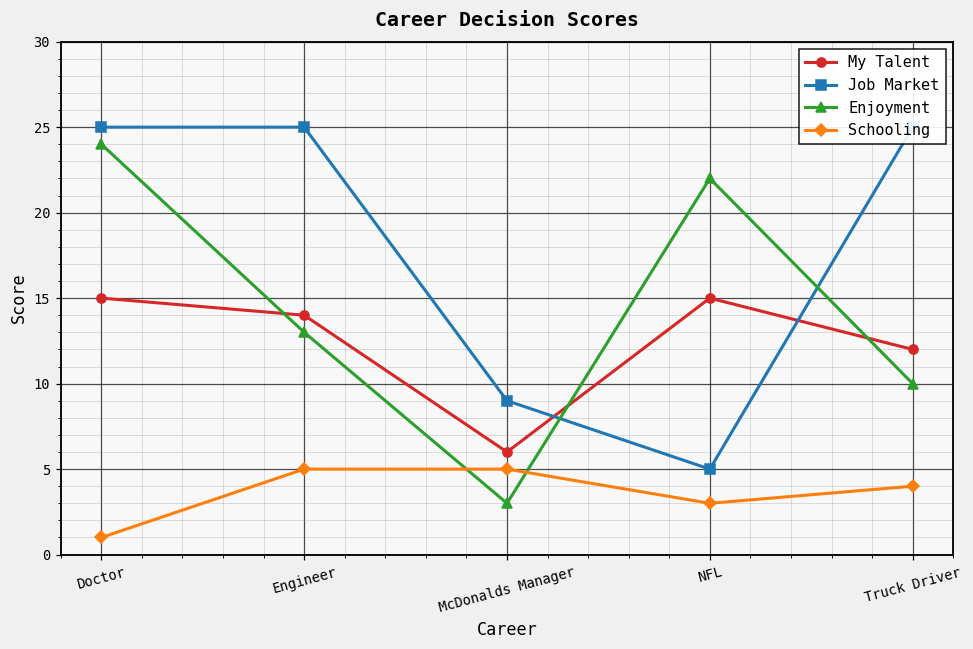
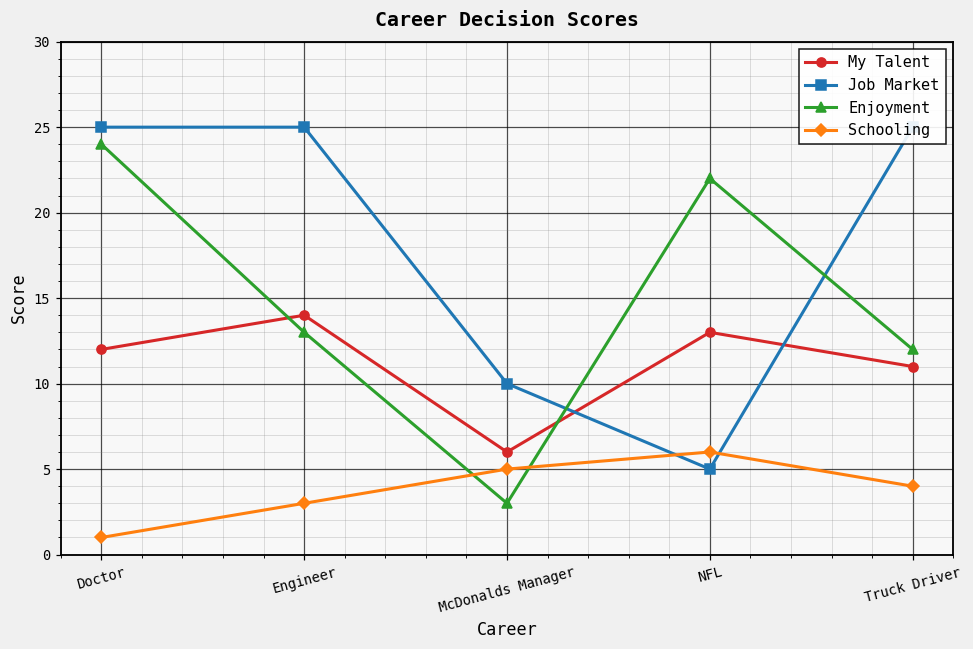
My Talent, Doctor: 15 -> 12
Schooling, Engineer: 5 -> 3
Job Market, McDonalds Manager: 9 -> 10
My Talent, NFL: 15 -> 13
Schooling, NFL: 3 -> 6
My Talent, Truck Driver: 12 -> 11
Enjoyment, Truck Driver: 10 -> 12
